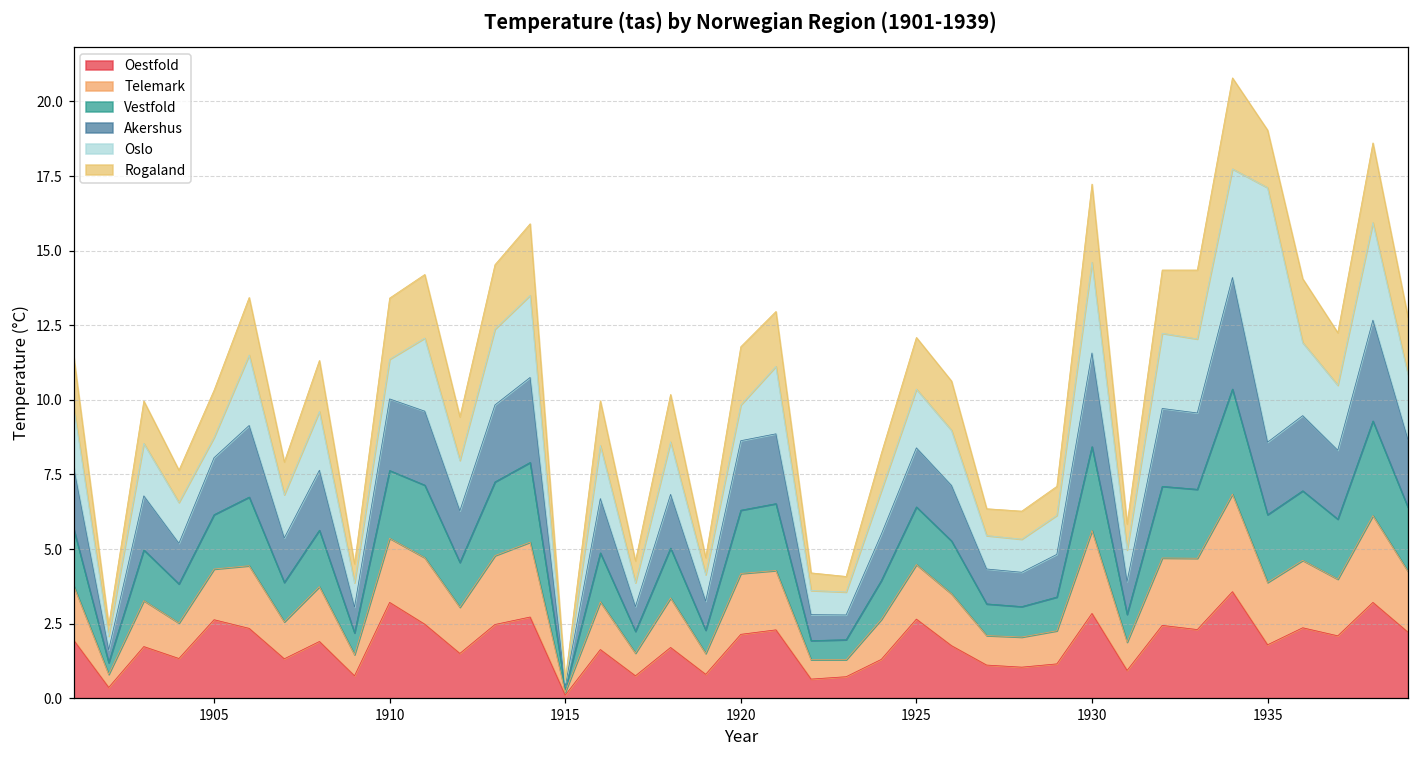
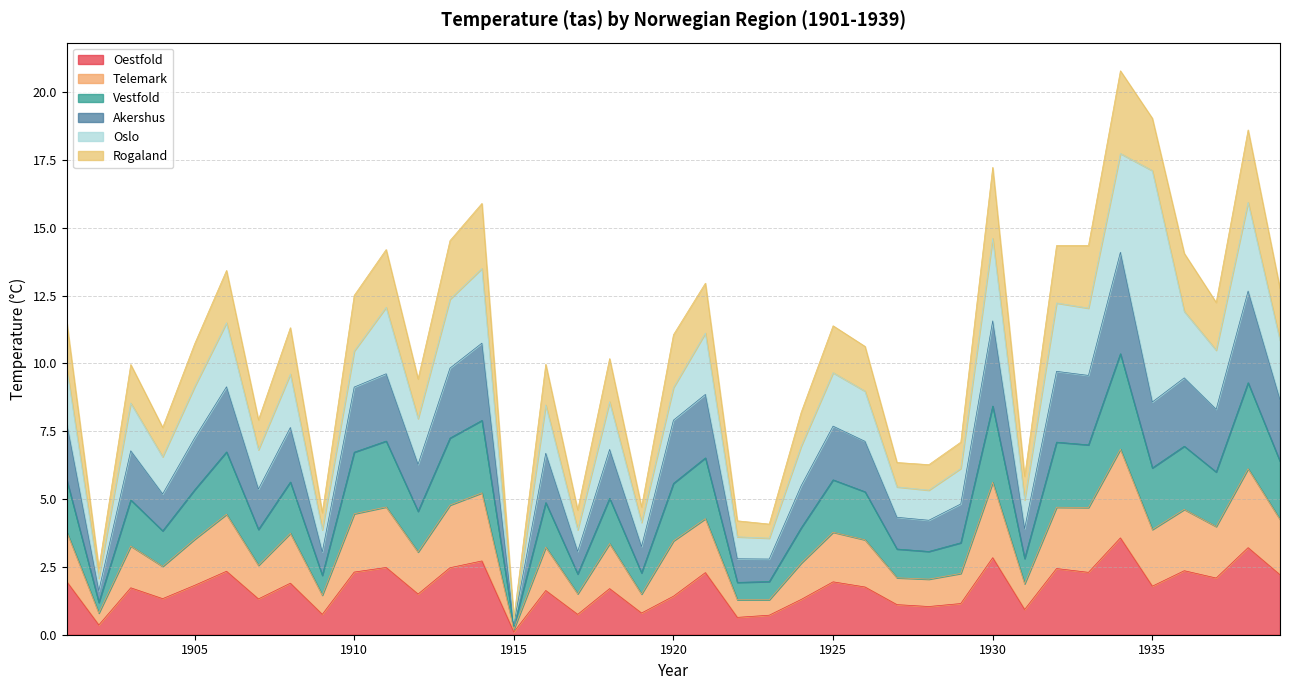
Oestfold, 1905: 2.6 -> 1.8
Oslo, 1905: 0.7 -> 1.9
Oestfold, 1910: 3.2 -> 2.3
Oestfold, 1920: 2.1 -> 1.4
Oestfold, 1925: 2.7 -> 1.9
